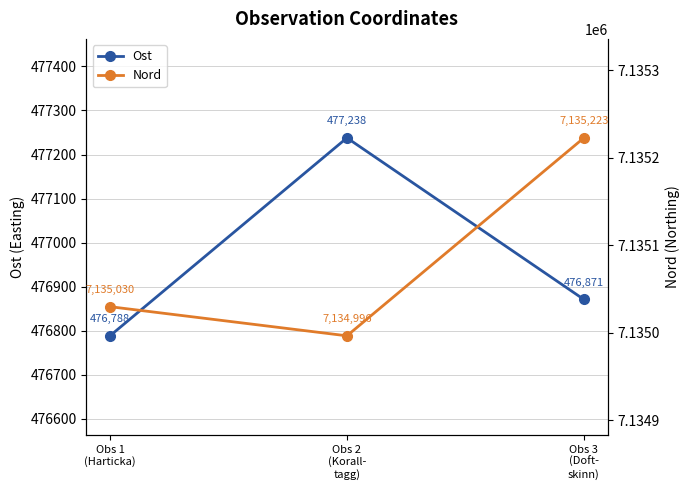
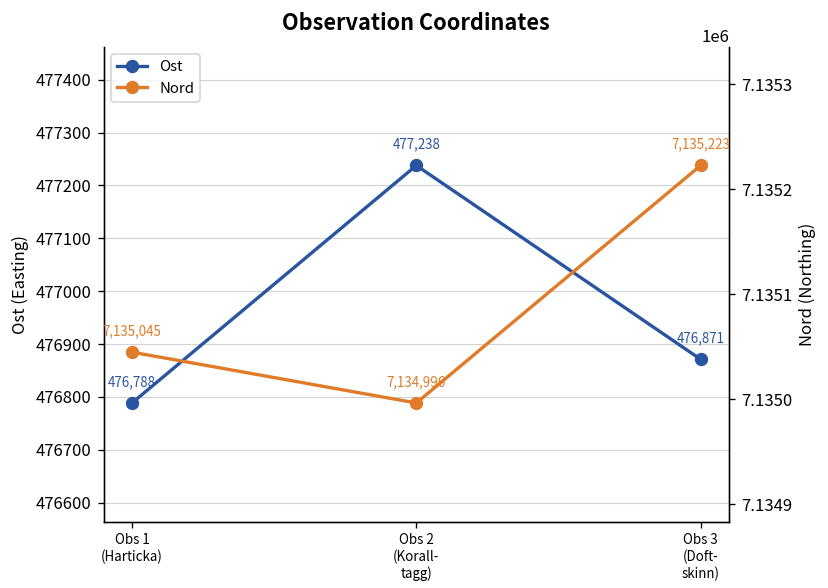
Nord, Obs 1 (Harticka): 7,135,030 -> 7,135,045
